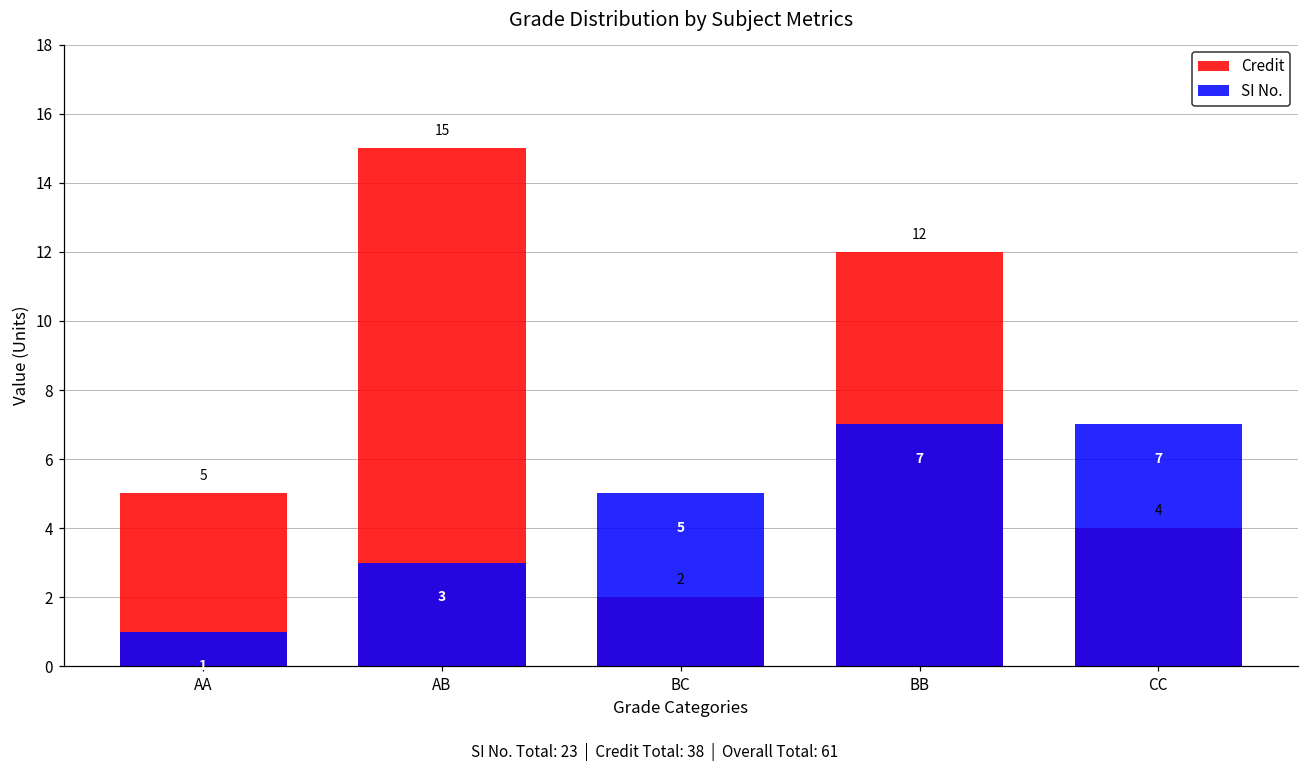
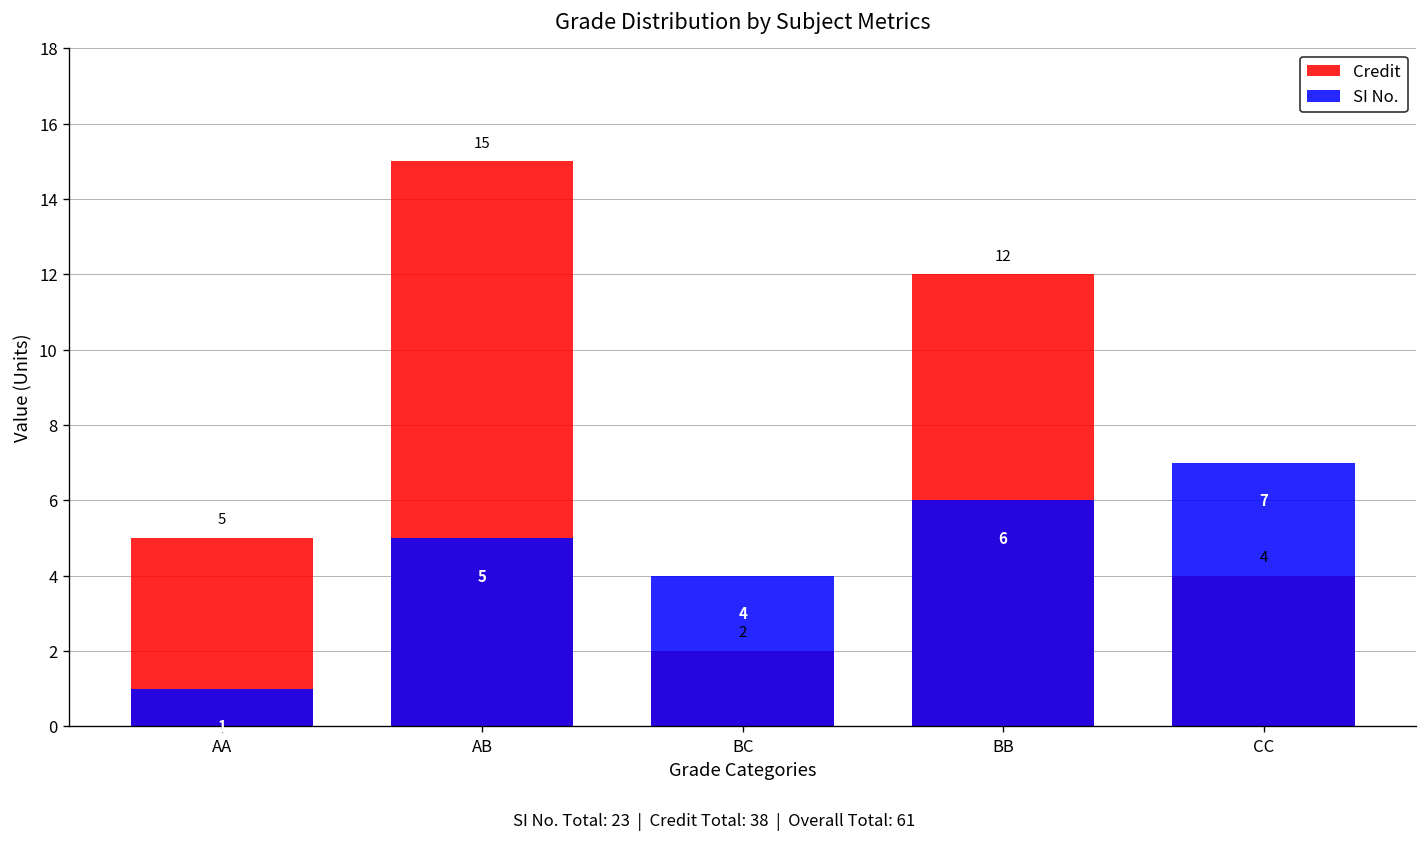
SI No., AB: 3 -> 5
SI No., BC: 5 -> 4
SI No., BB: 7 -> 6
